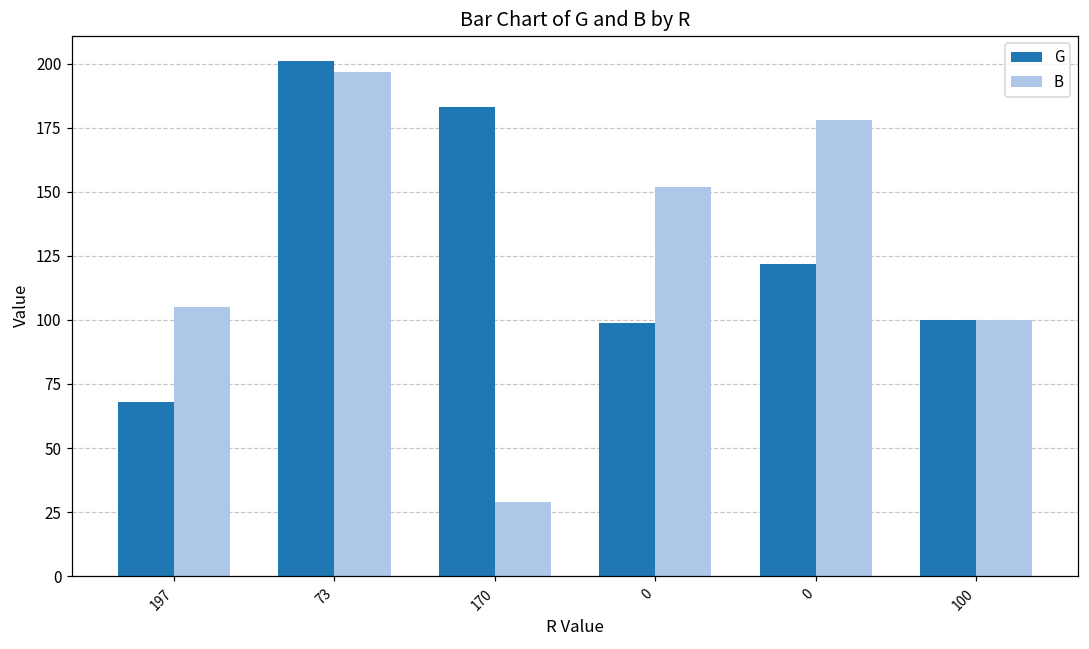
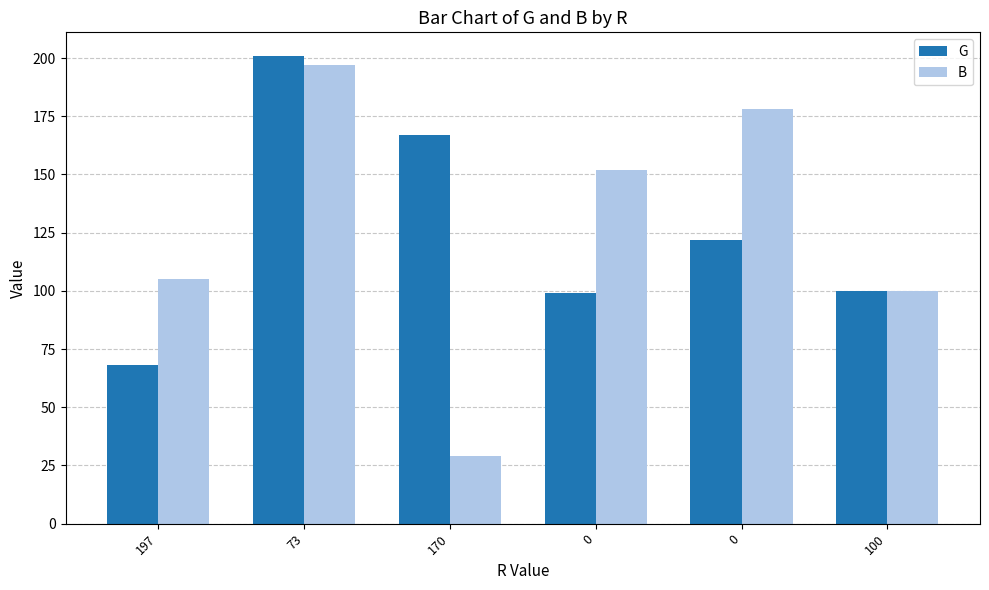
G, 170: 183 -> 167
